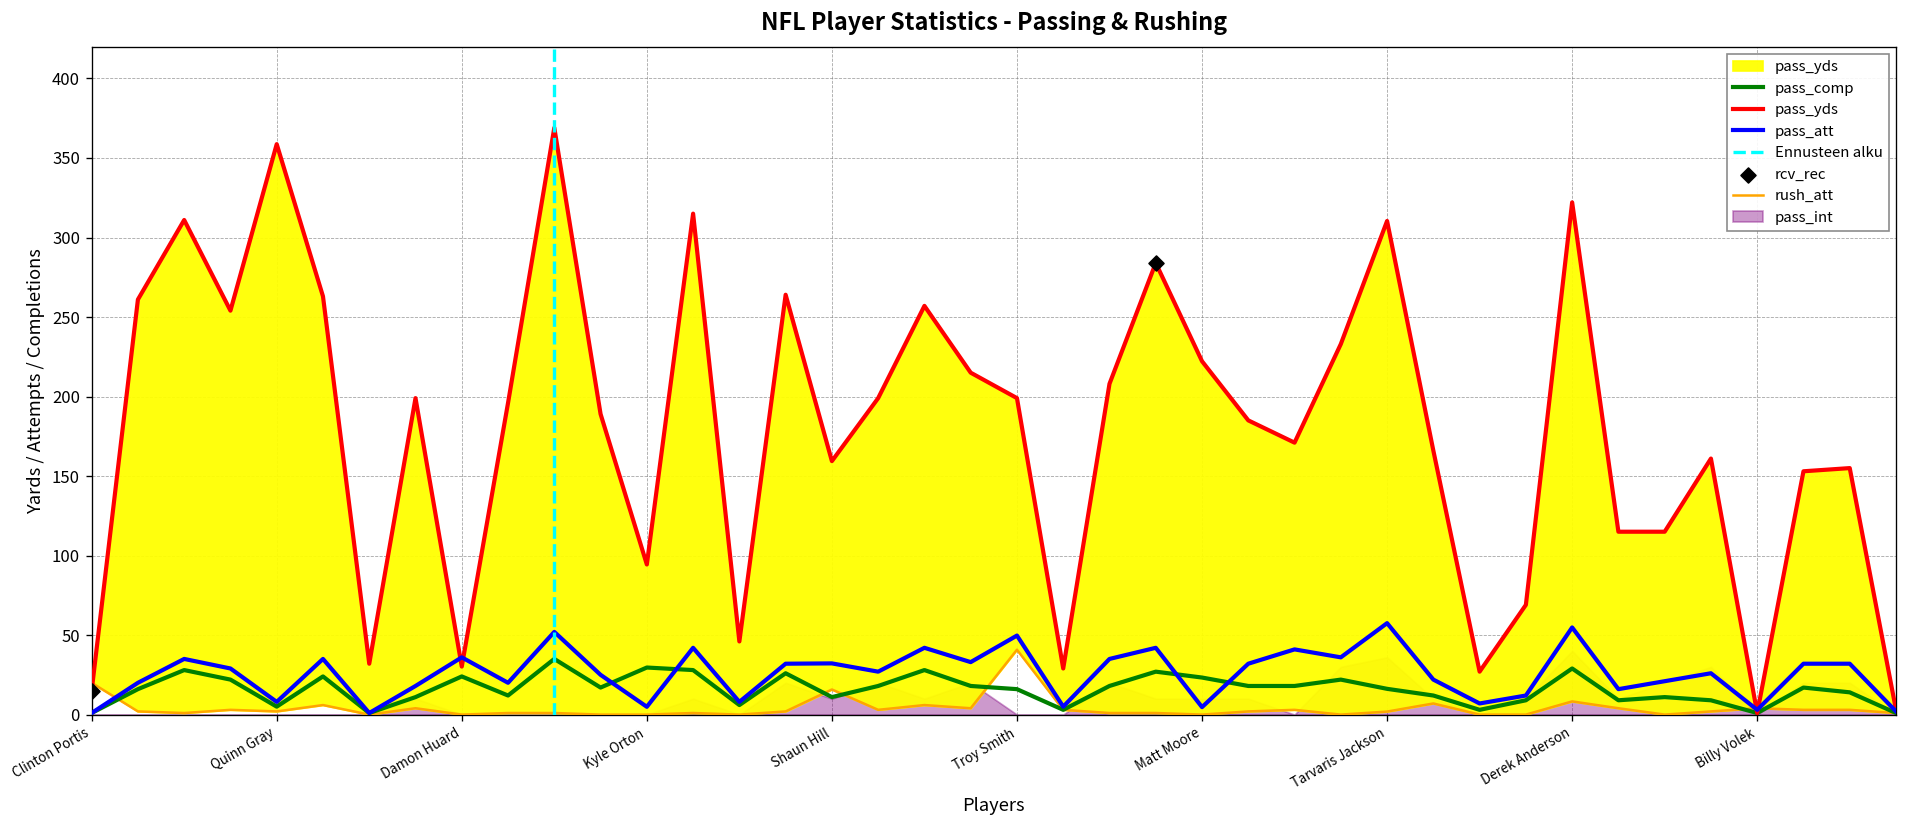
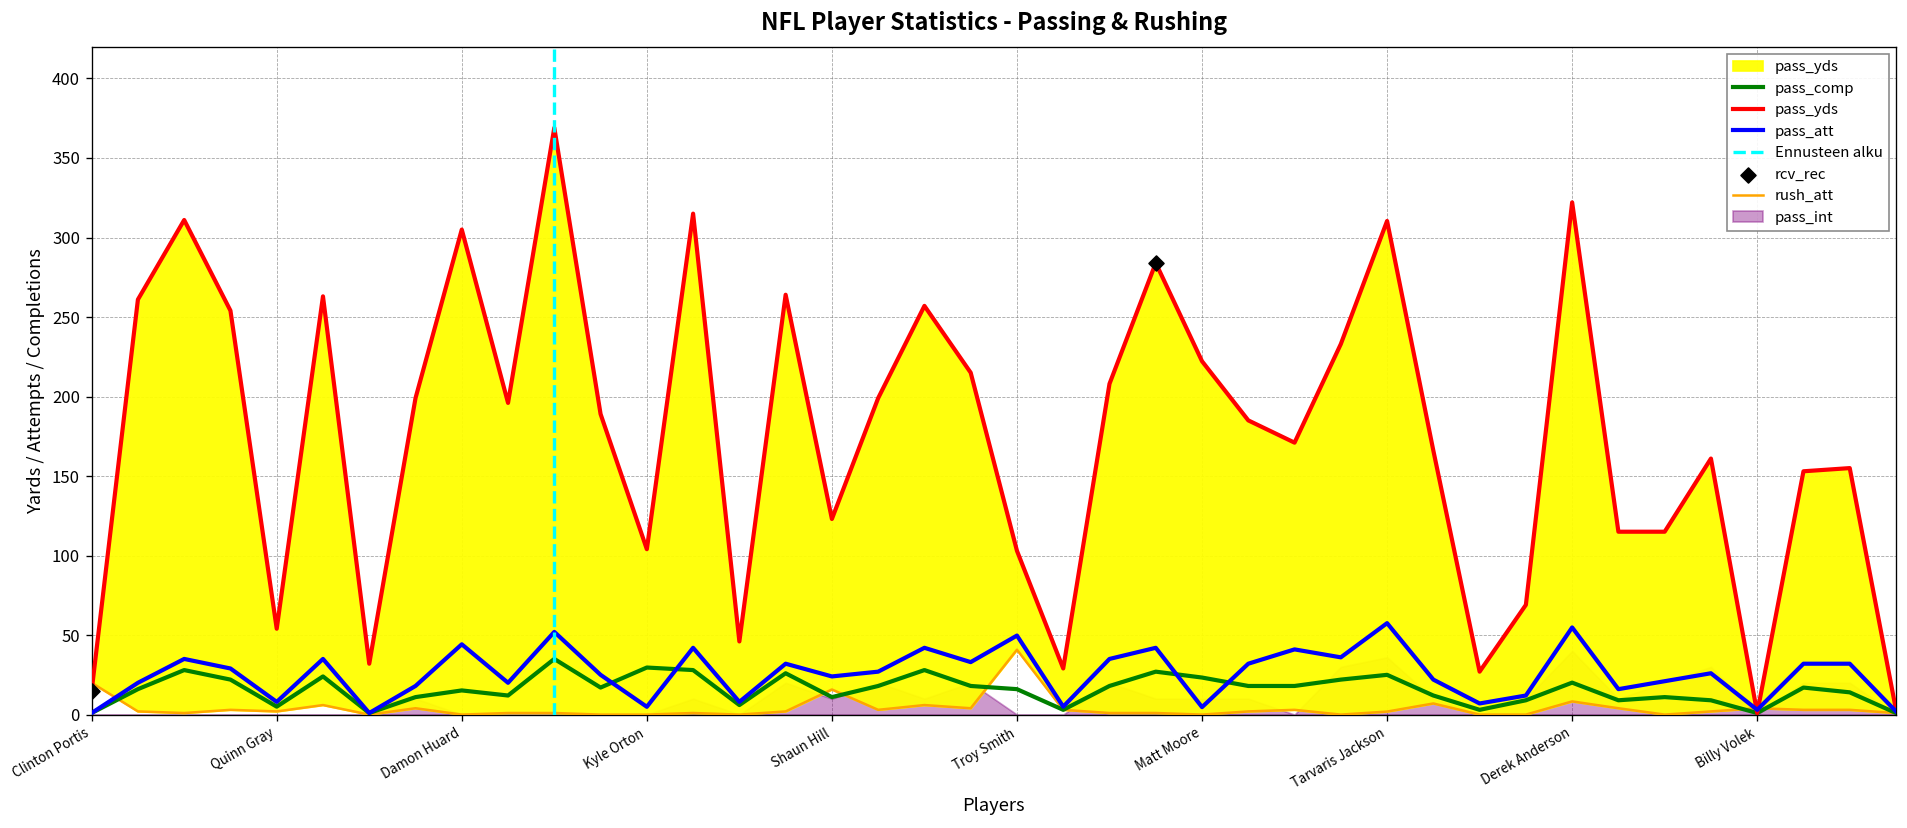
pass_yds, Quinn Gray: 359 -> 54
pass_comp, Damon Huard: 24 -> 15
pass_yds, Damon Huard: 30 -> 305
pass_att, Damon Huard: 36 -> 44
pass_yds, Kyle Orton: 94 -> 104
pass_yds, Shaun Hill: 159 -> 123
pass_att, Shaun Hill: 32 -> 24
pass_yds, Troy Smith: 199 -> 103
pass_comp, Tarvaris Jackson: 16 -> 25
pass_comp, Derek Anderson: 29 -> 20
